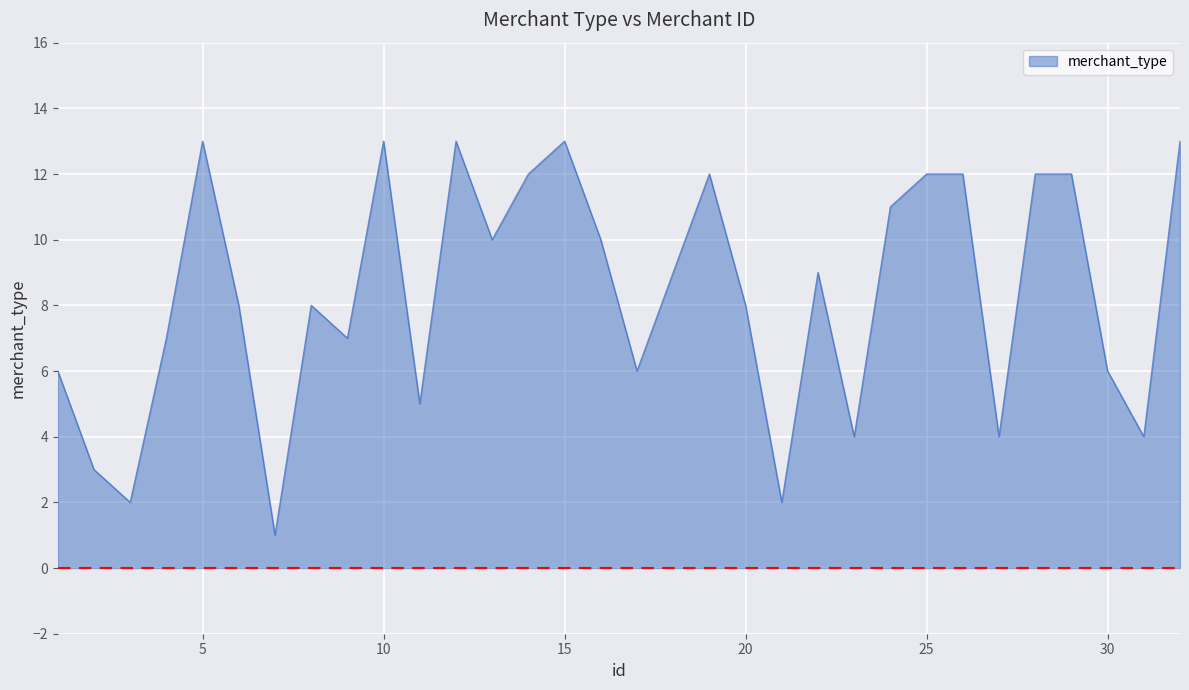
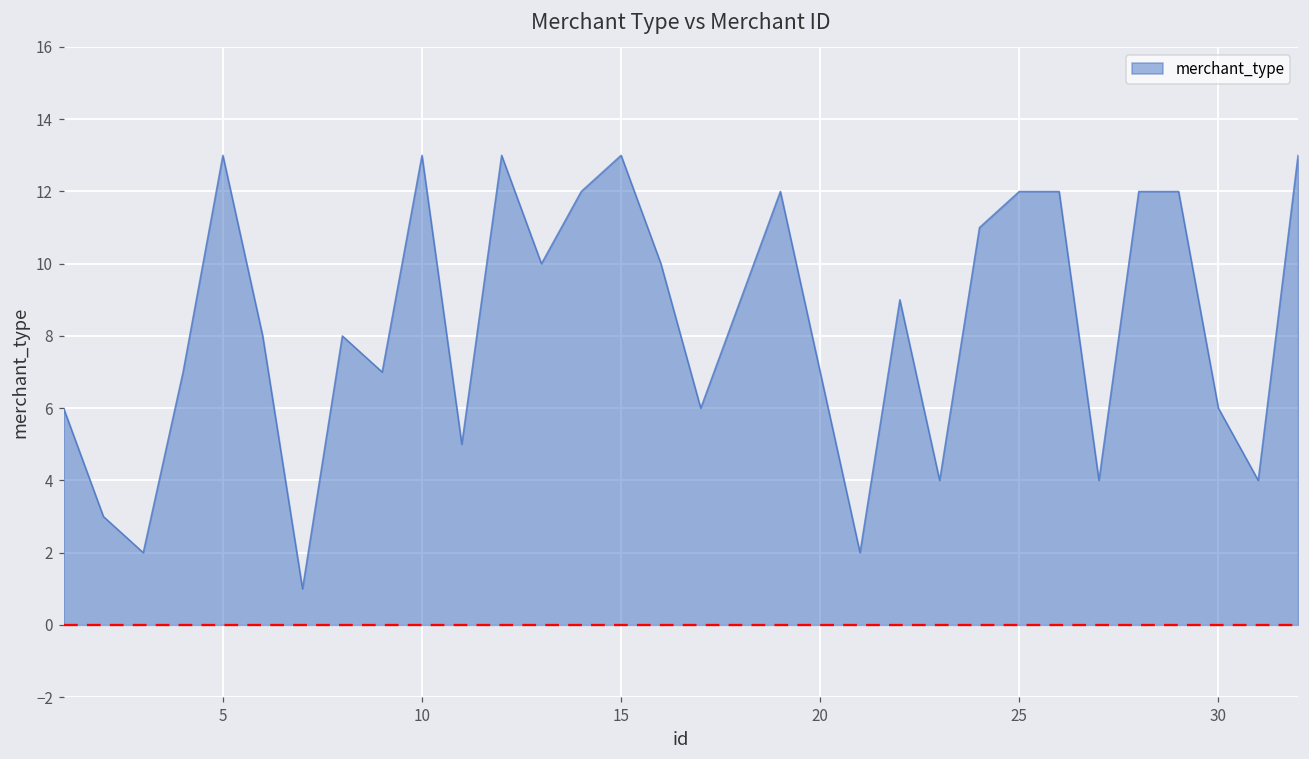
20: 8 -> 7
